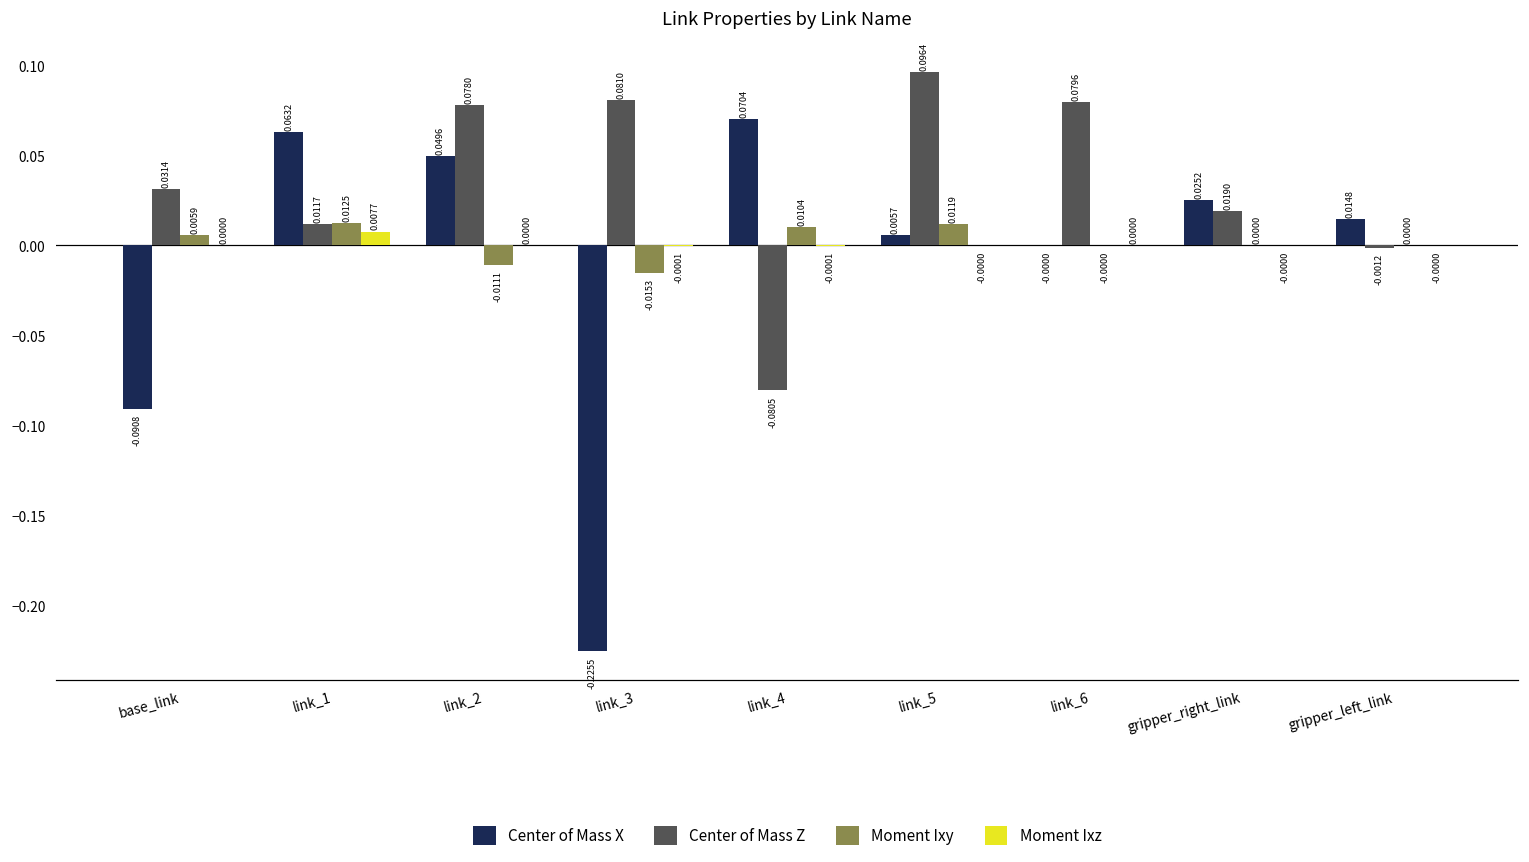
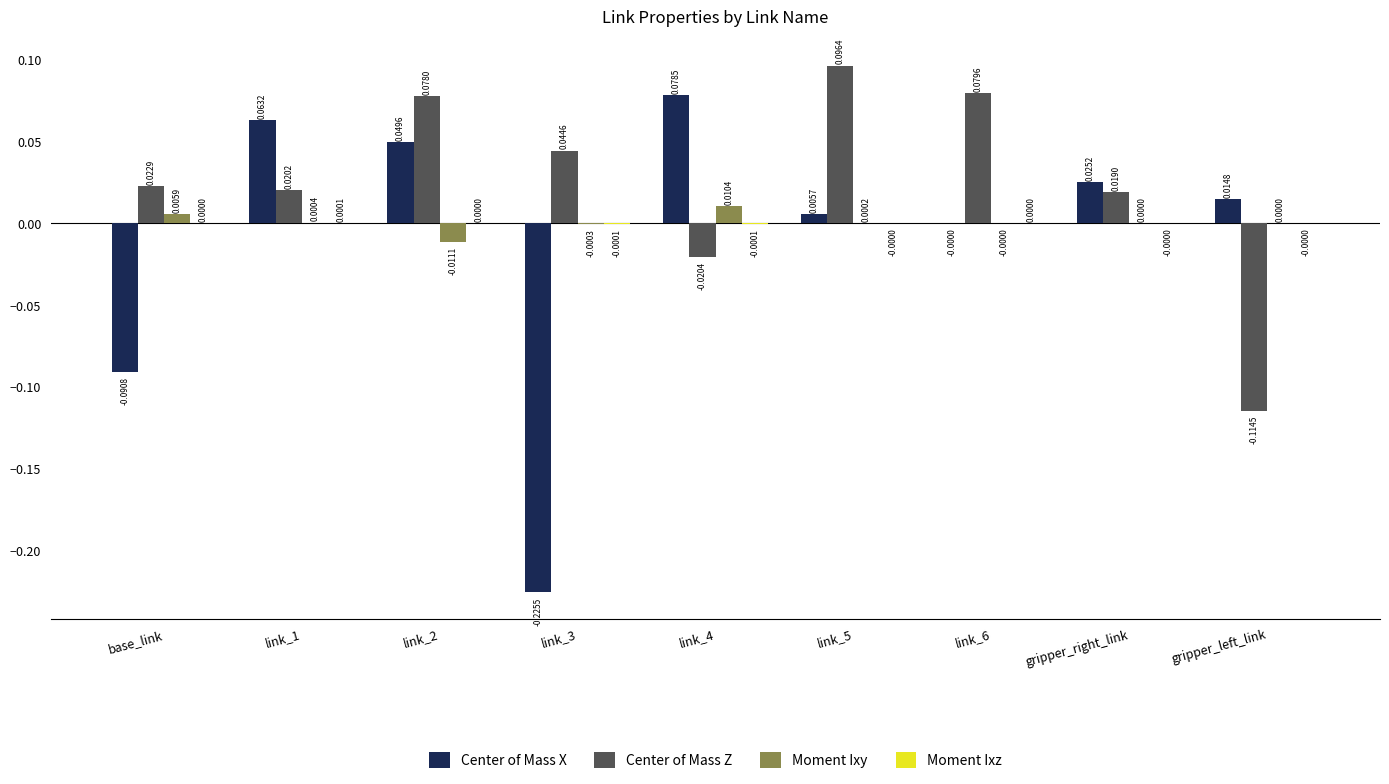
Center of Mass Z, base_link: 0.0314 -> 0.0229
Center of Mass Z, link_1: 0.0117 -> 0.0202
Moment Ixy, link_1: 0.0125 -> 0.0004
Moment Ixz, link_1: 0.0077 -> 0.0001
Center of Mass Z, link_3: 0.0810 -> 0.0446
Moment Ixy, link_3: -0.0153 -> -0.0003
Center of Mass X, link_4: 0.0704 -> 0.0785
Center of Mass Z, link_4: -0.0805 -> -0.0204
Moment Ixy, link_5: 0.0119 -> 0.0002
Center of Mass Z, gripper_left_link: -0.0012 -> -0.1145
